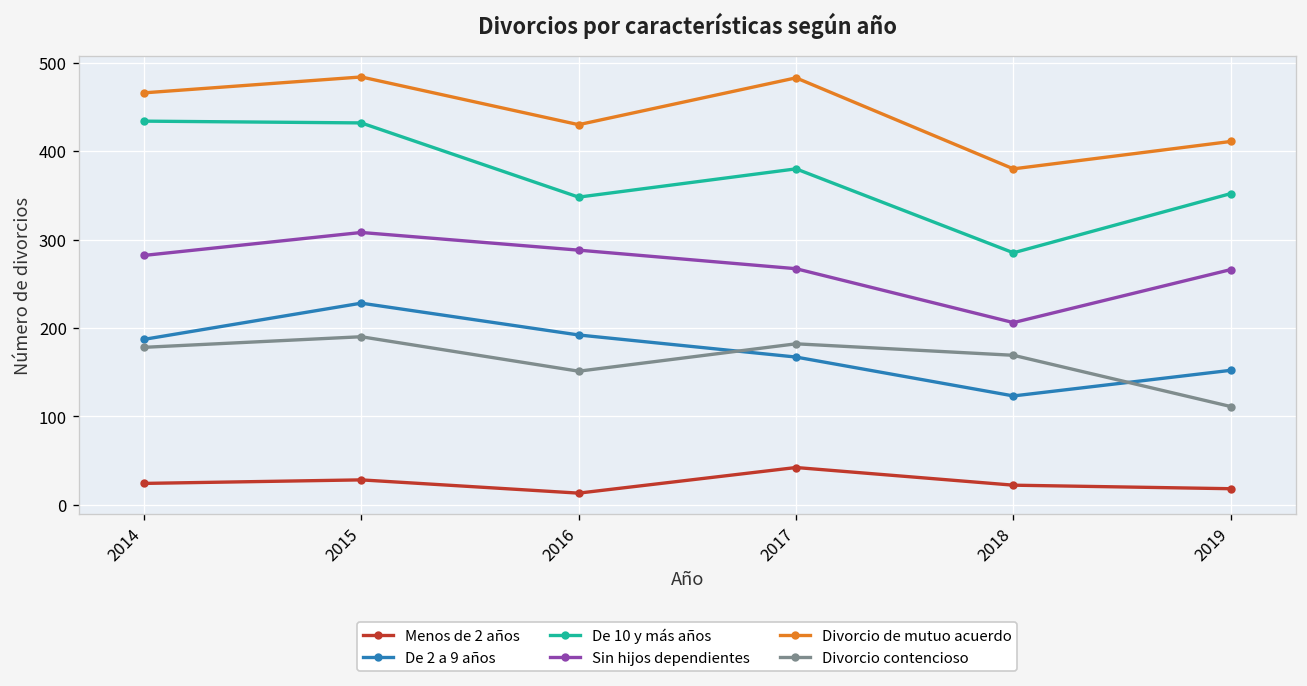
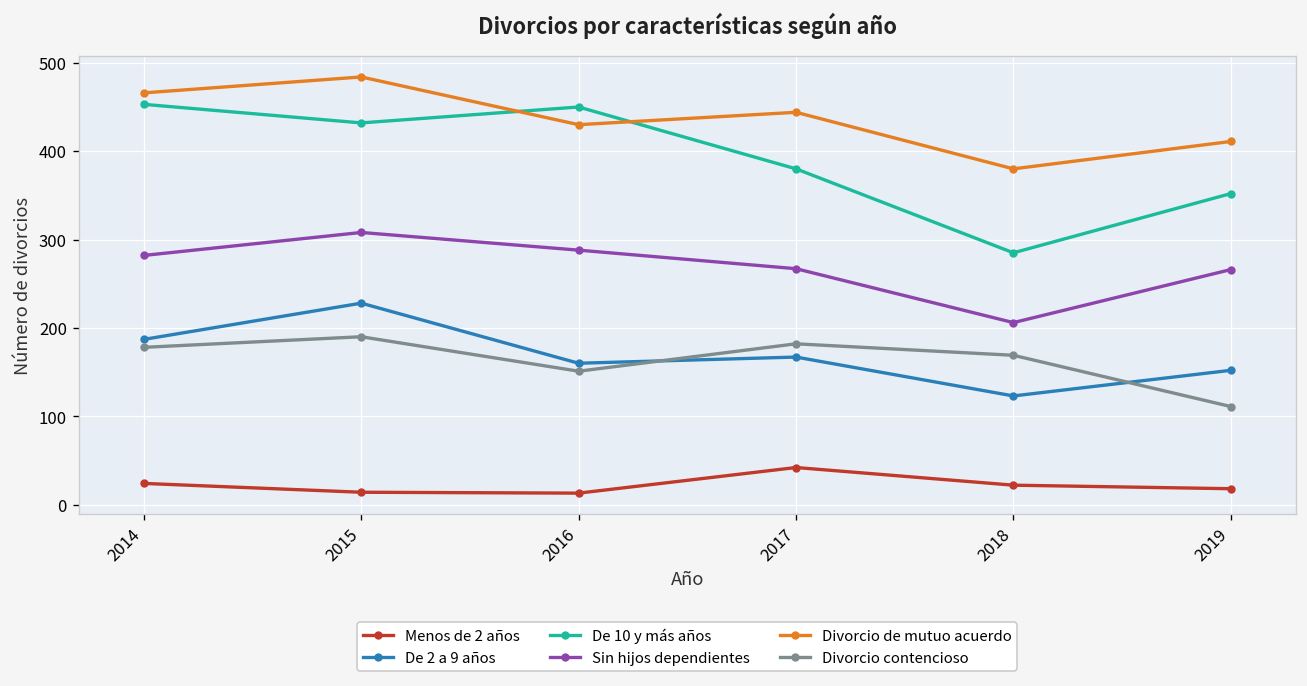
De 10 y más años, 2014: 430 -> 450
Menos de 2 años, 2015: 30 -> 10
De 2 a 9 años, 2016: 190 -> 160
De 10 y más años, 2016: 350 -> 450
Divorcio de mutuo acuerdo, 2017: 480 -> 440
